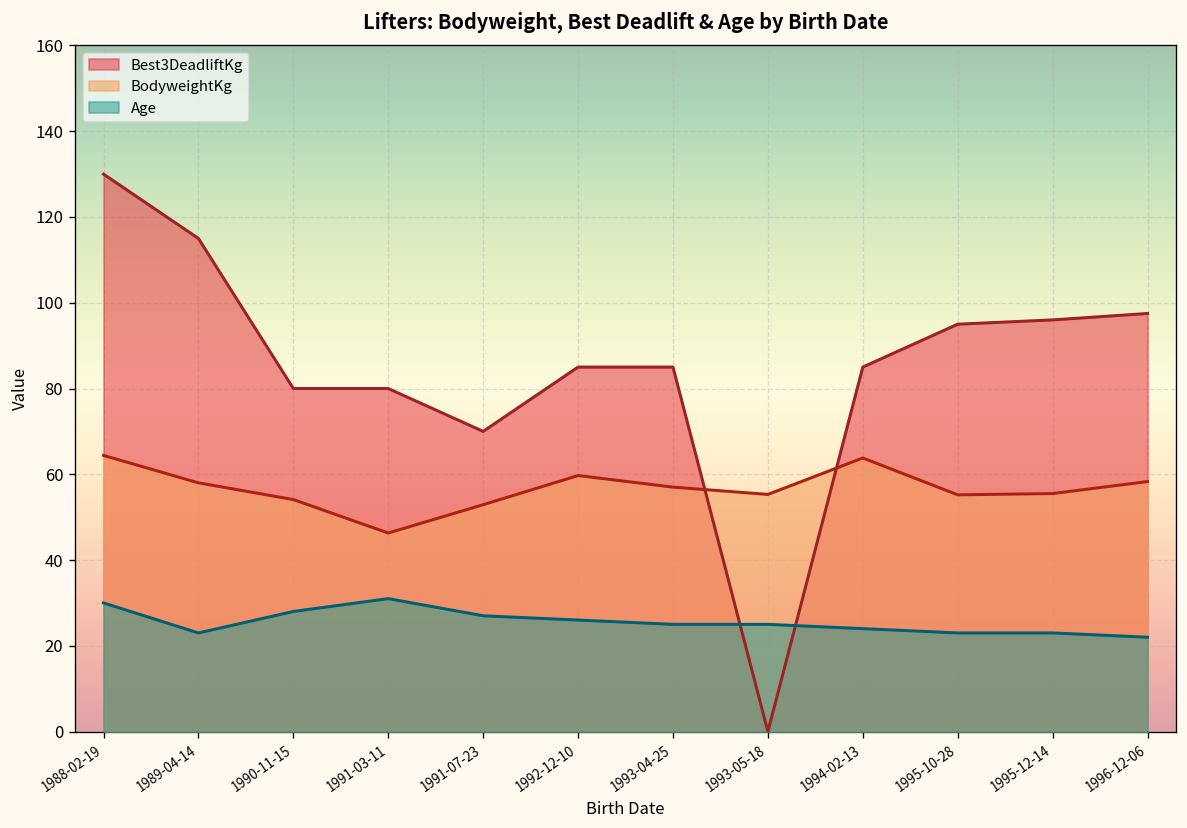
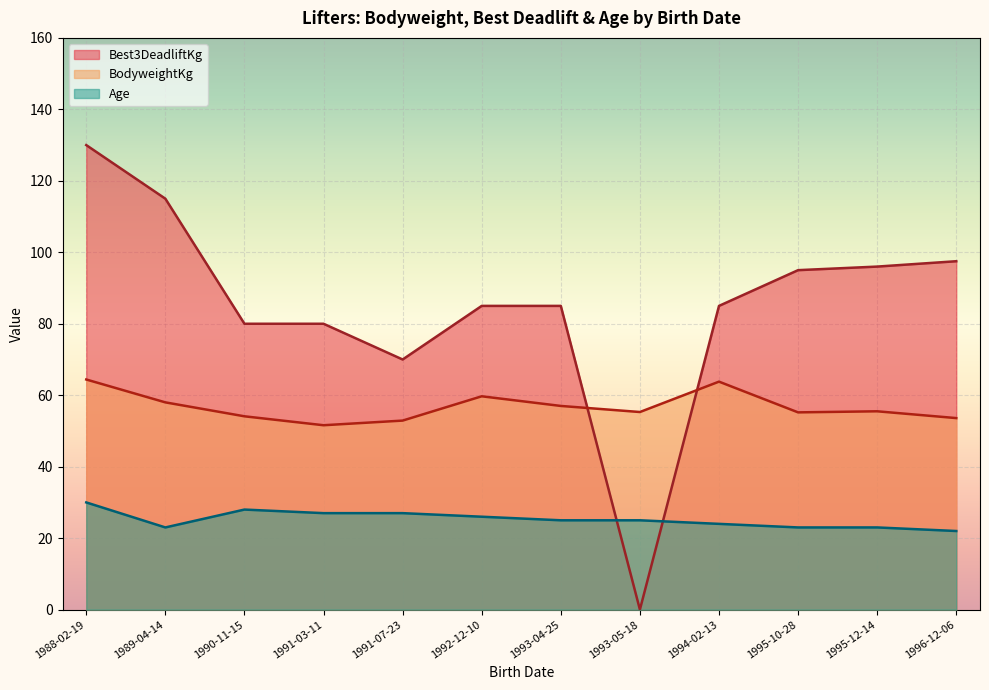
BodyweightKg, 1991-03-11: 46 -> 52
Age, 1991-03-11: 31 -> 27
BodyweightKg, 1996-12-06: 58 -> 54
